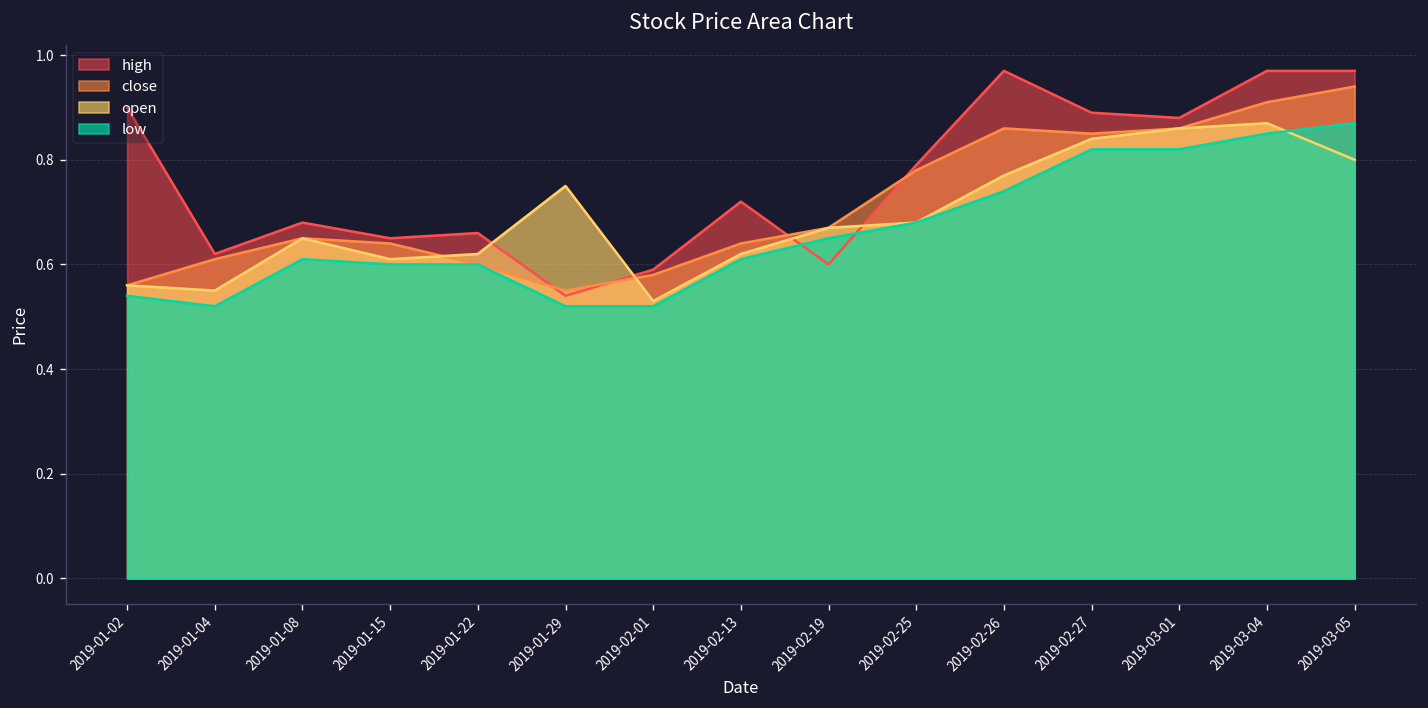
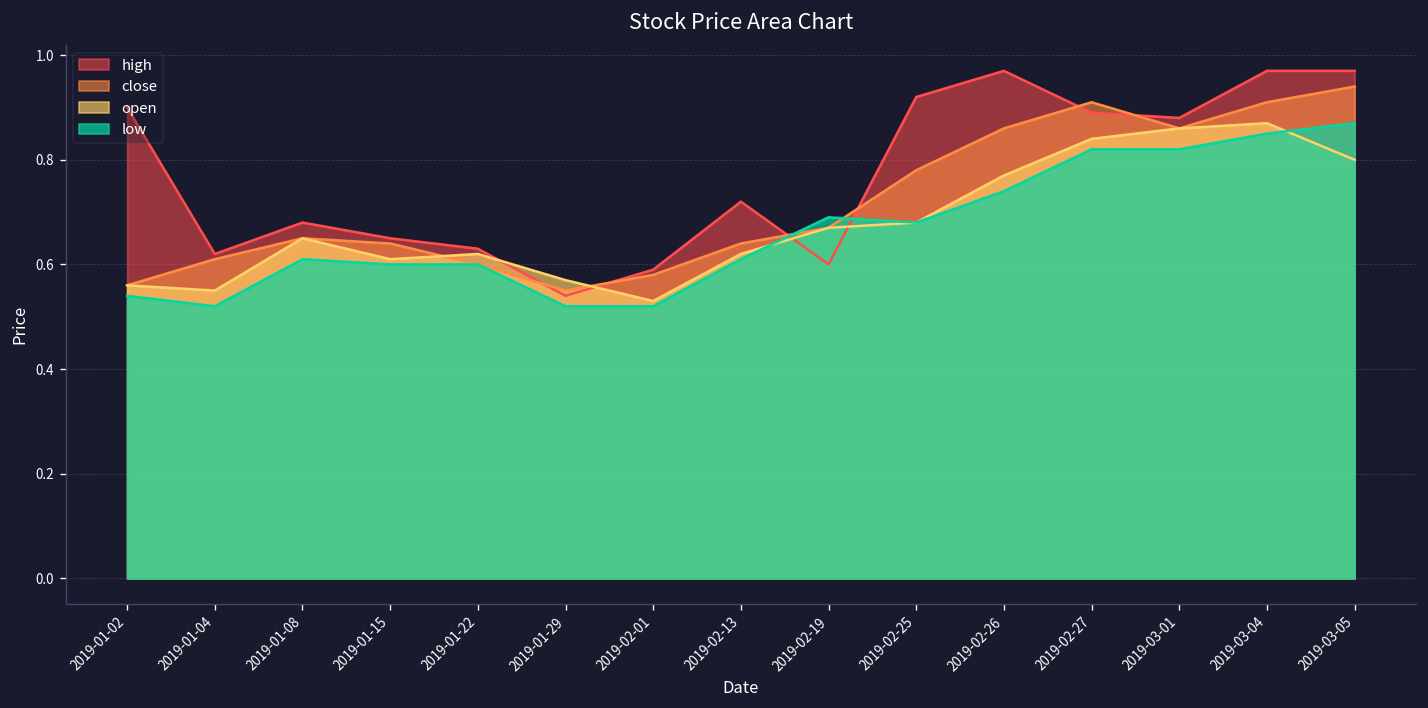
high, 2019-01-22: 0.66 -> 0.63
open, 2019-01-29: 0.75 -> 0.57
low, 2019-02-19: 0.65 -> 0.69
high, 2019-02-25: 0.79 -> 0.92
close, 2019-02-27: 0.85 -> 0.91
